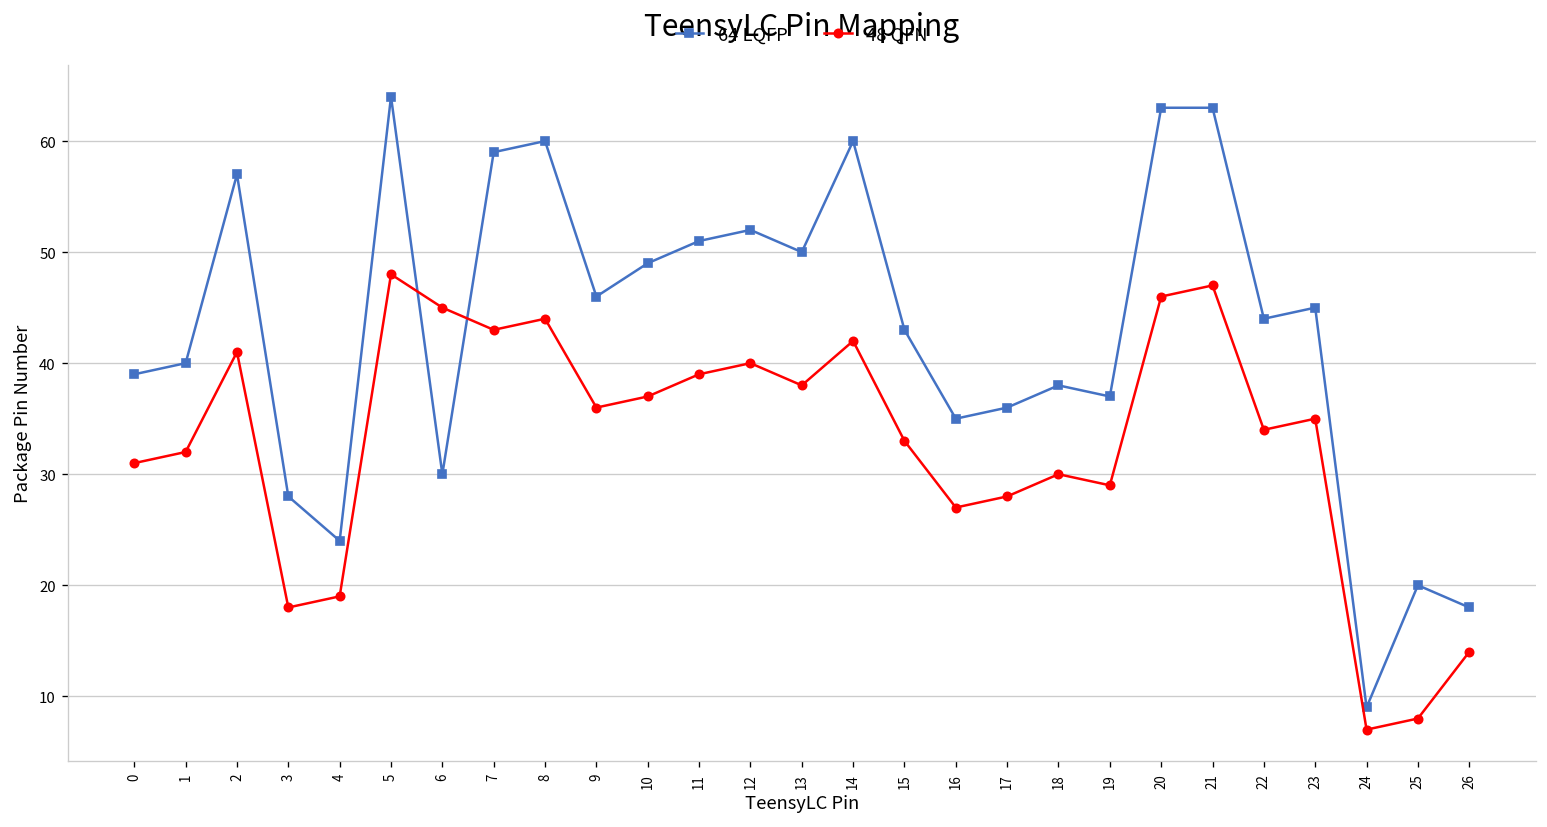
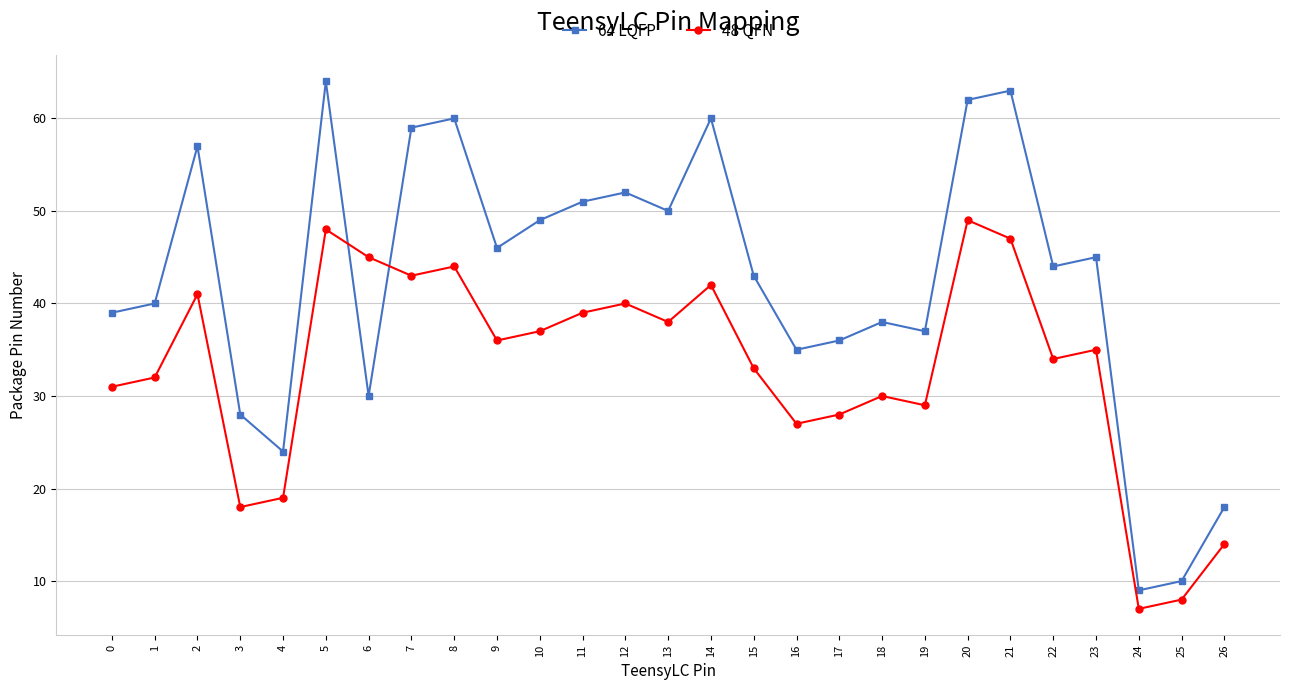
64 LQFP, 20: 63 -> 62
48 QFN, 20: 46 -> 49
64 LQFP, 25: 20 -> 10
